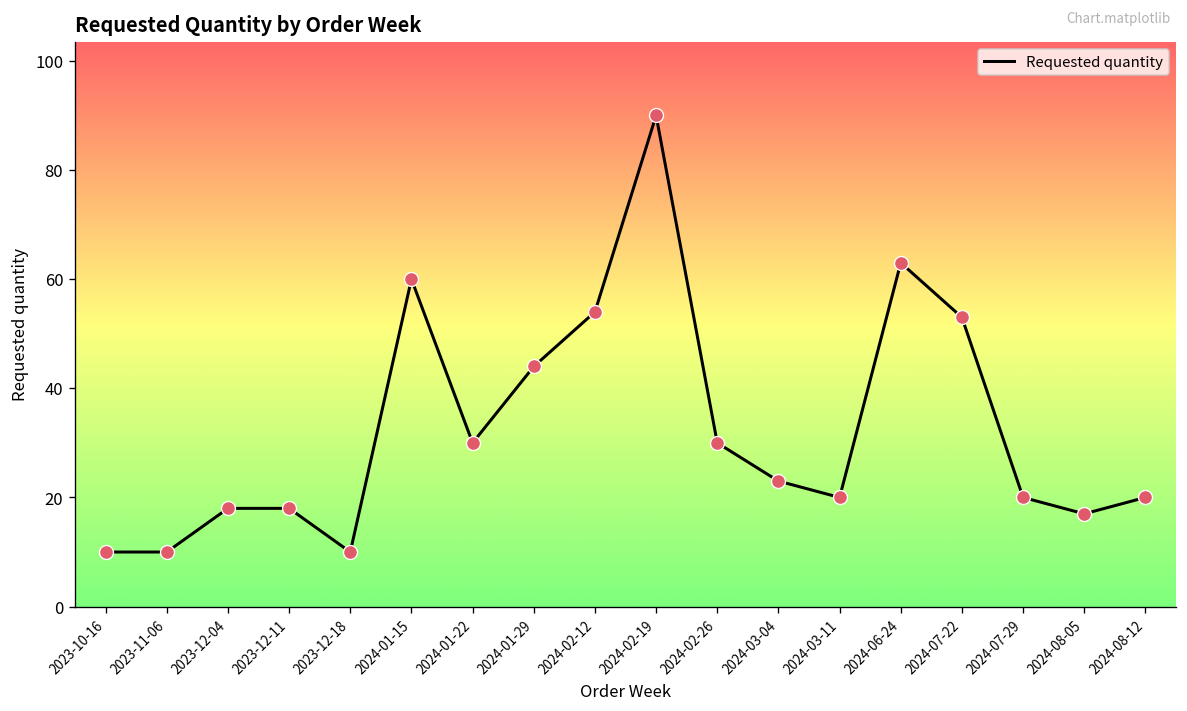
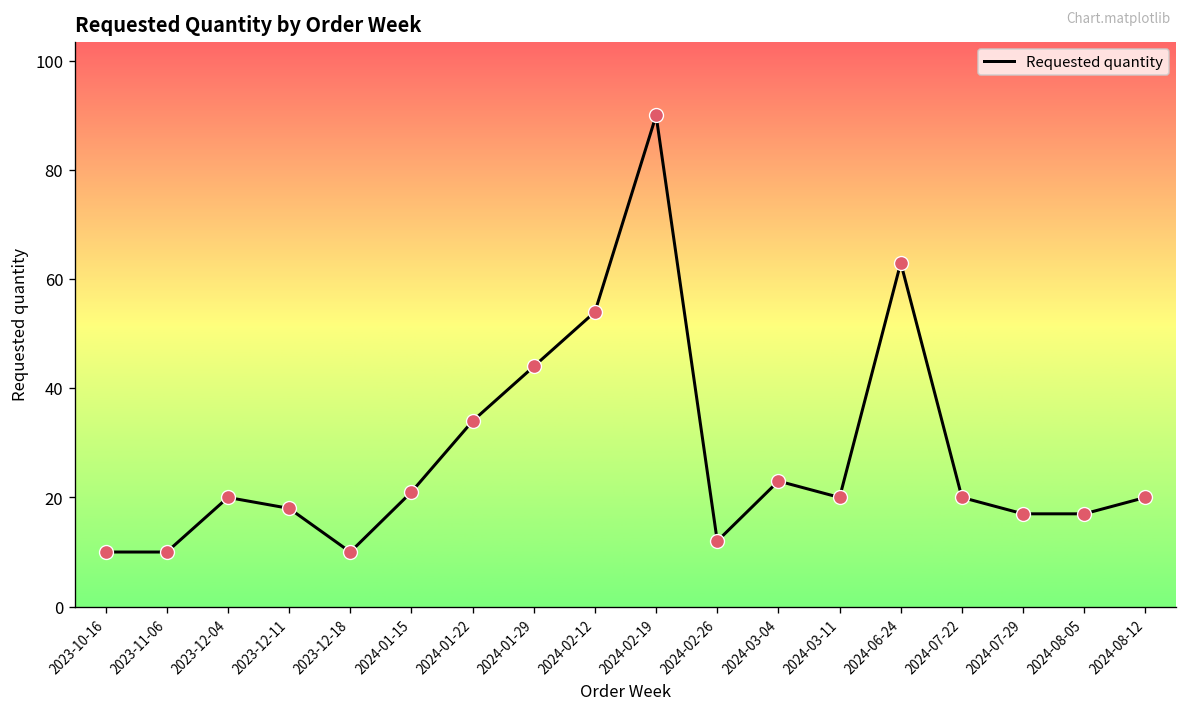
2023-12-04: 18 -> 20
2024-01-15: 60 -> 21
2024-01-22: 30 -> 34
2024-02-26: 30 -> 12
2024-07-22: 53 -> 20
2024-07-29: 20 -> 17
